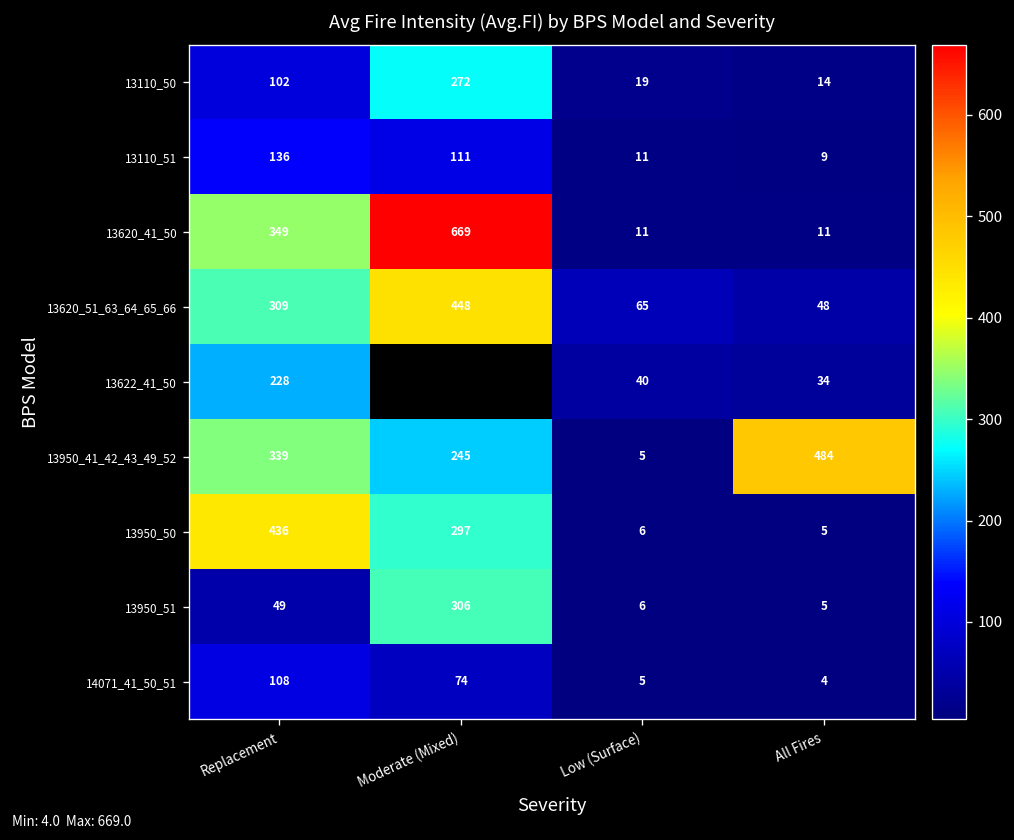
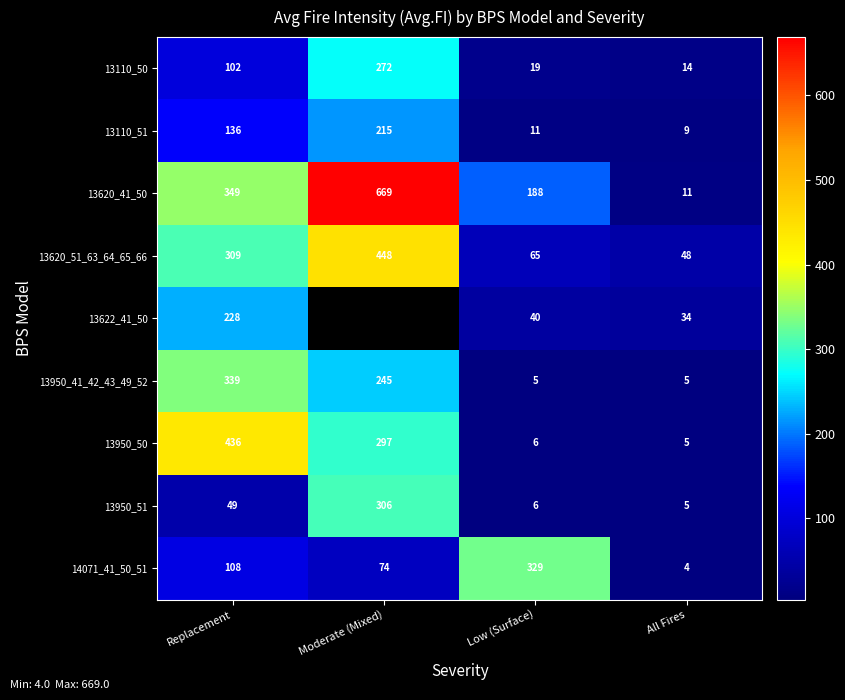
13110_51, Moderate (Mixed): 111 -> 215
13620_41_50, Low (Surface): 11 -> 188
13950_41_42_43_49_52, All Fires: 484 -> 5
14071_41_50_51, Low (Surface): 5 -> 329
